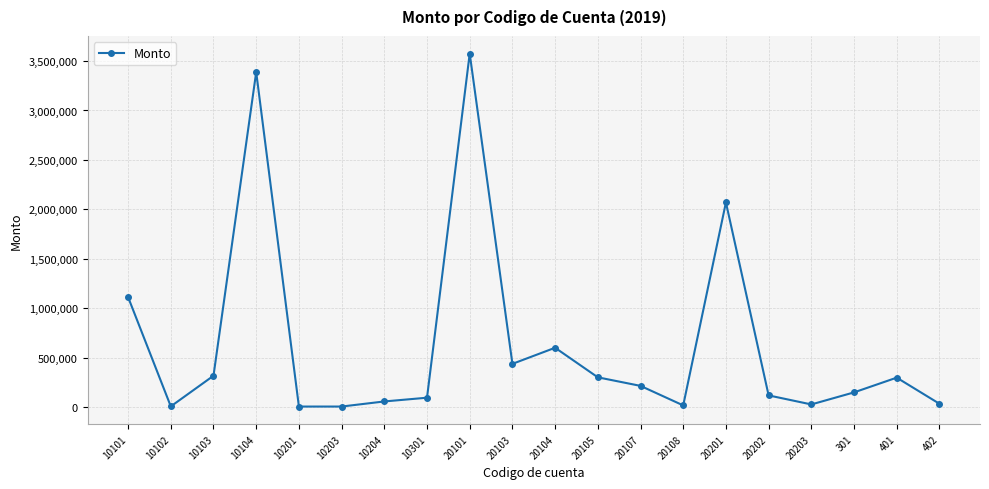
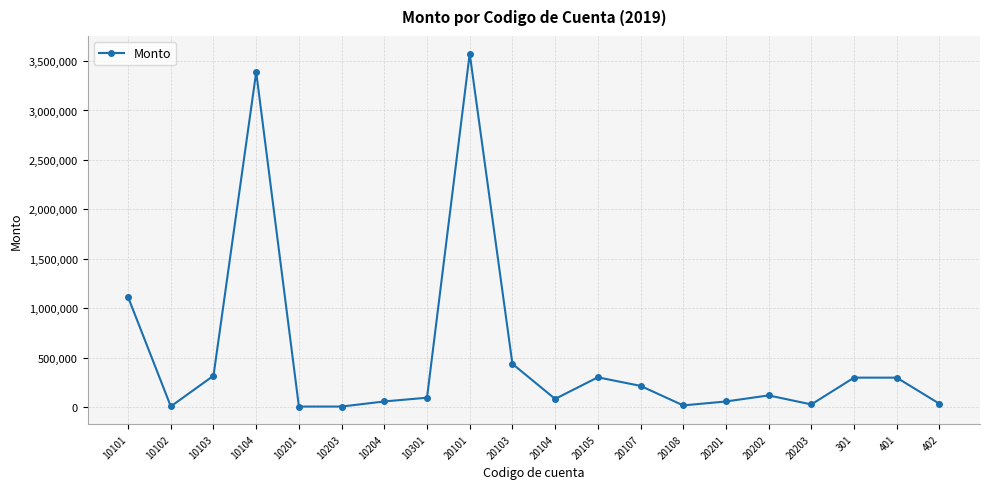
20104: 600,000 -> 100,000
20201: 2,100,000 -> 100,000
301: 100,000 -> 300,000
